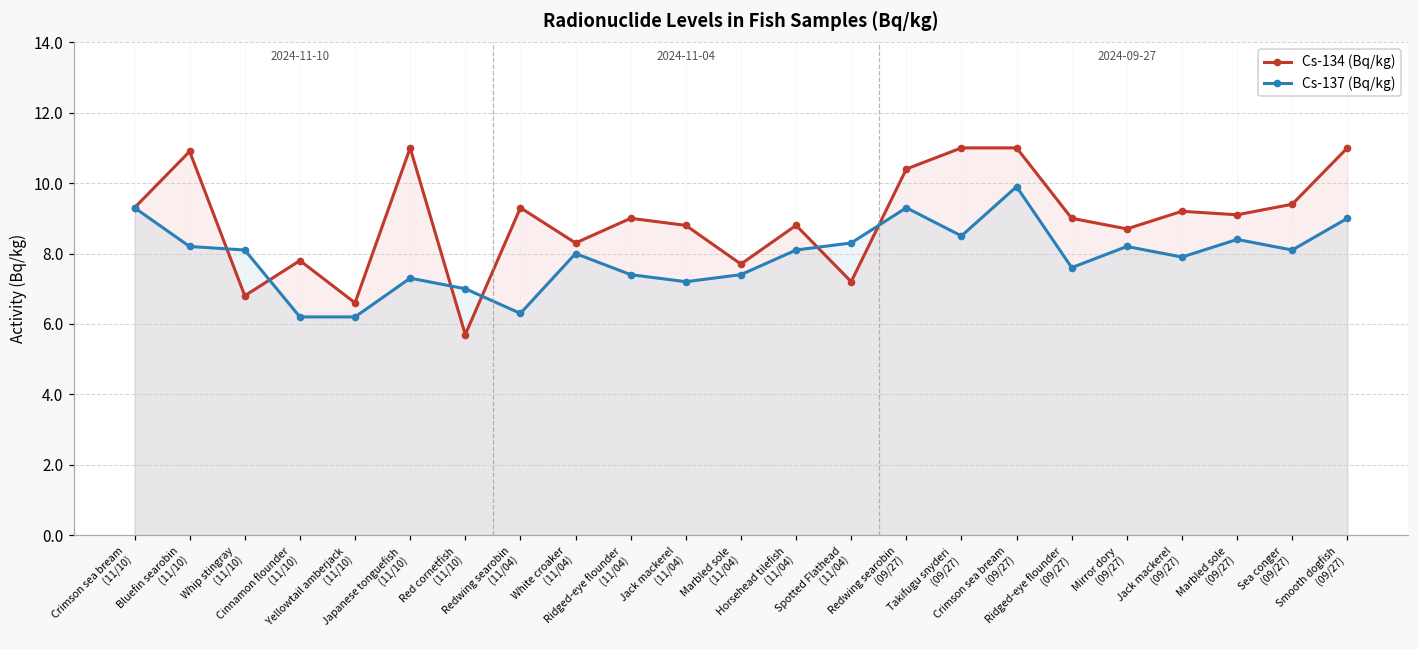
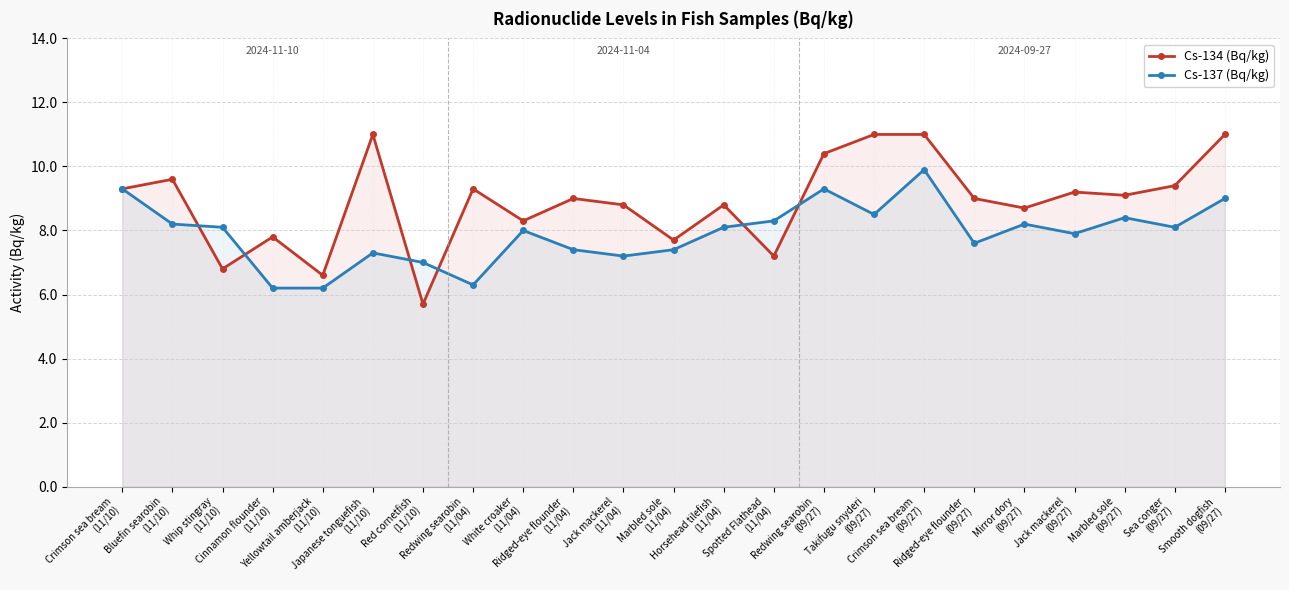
Cs-134 (Bq/kg), Bluefin searobin (11/10): 10.9 -> 9.6
